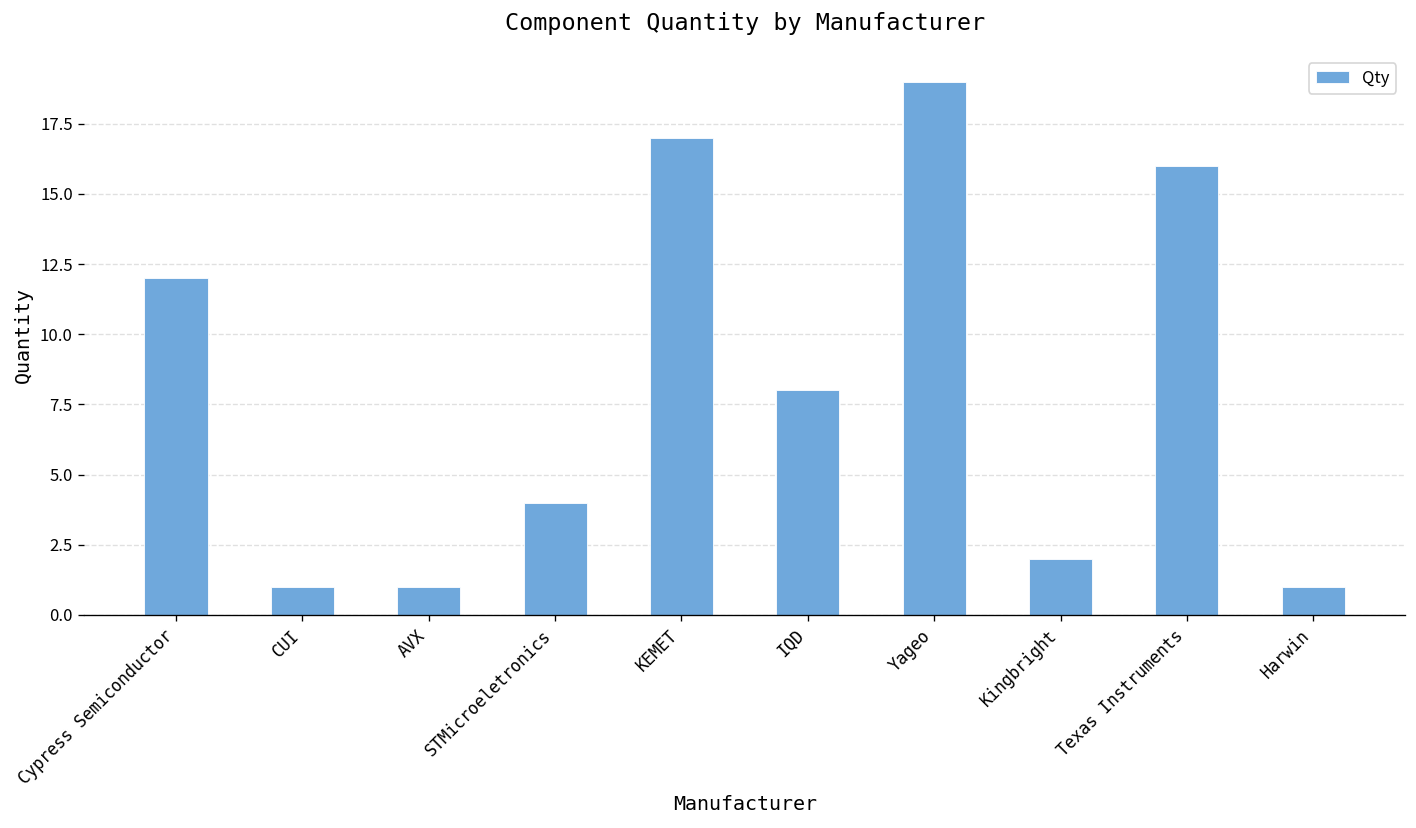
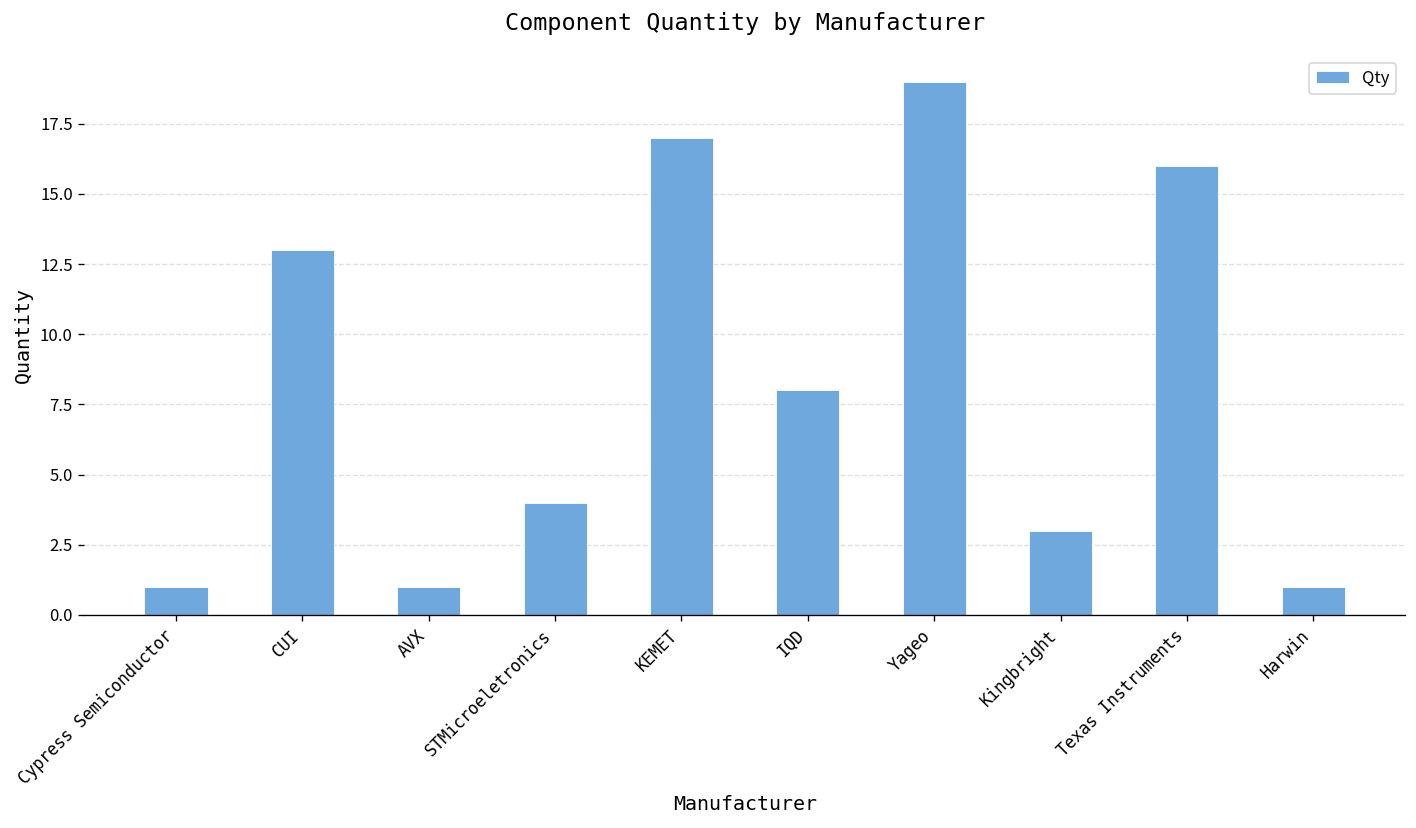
Cypress Semiconductor: 12 -> 1
CUI: 1 -> 13
Kingbright: 2 -> 3
